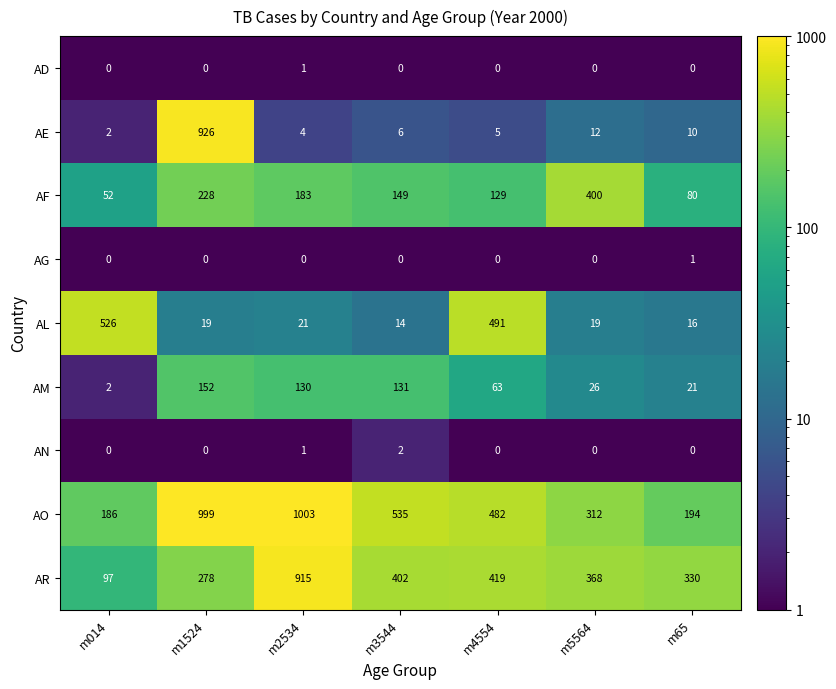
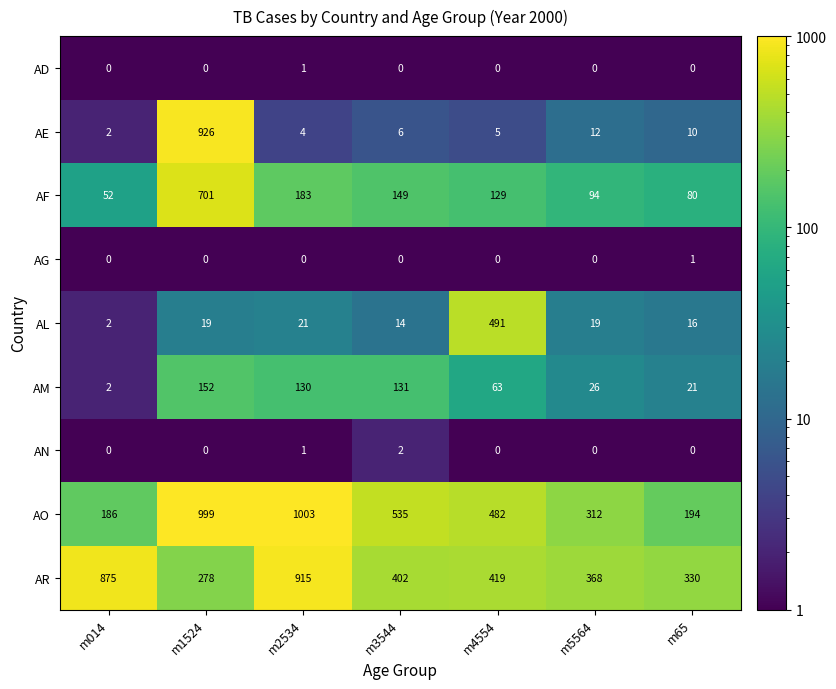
AF, m1524: 228 -> 701
AF, m5564: 400 -> 94
AL, m014: 526 -> 2
AR, m014: 97 -> 875
